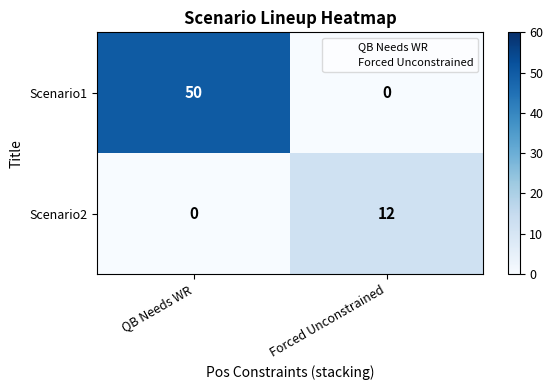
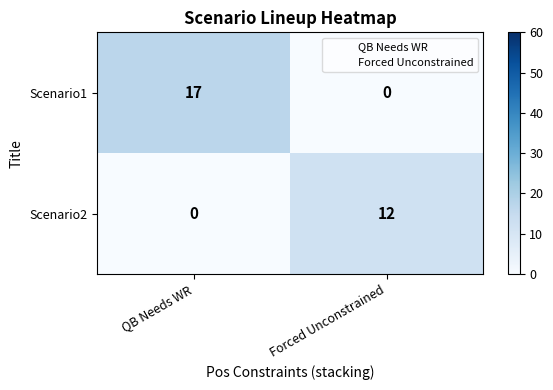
Scenario1, QB Needs WR: 50 -> 17
